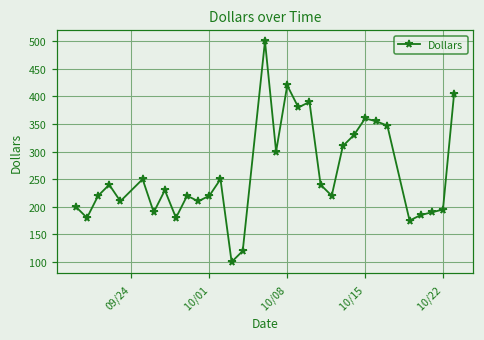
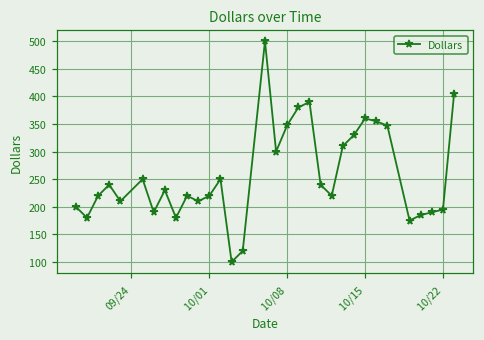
10/08: 420 -> 350
